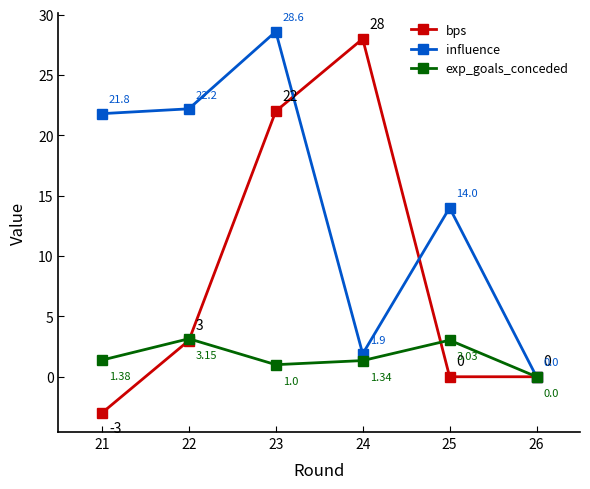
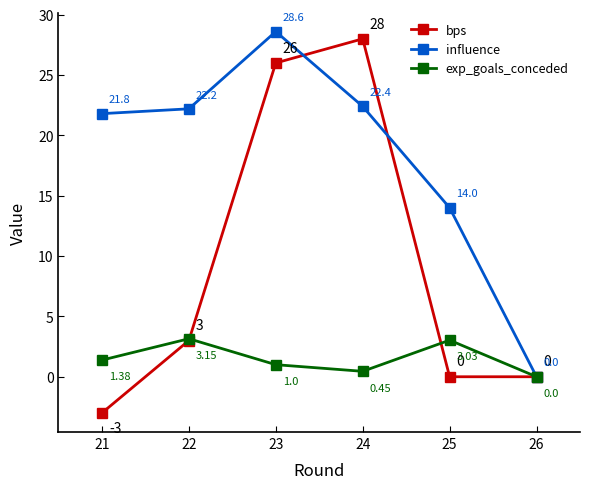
bps, 23: 22 -> 26
influence, 24: 1.9 -> 22.4
exp_goals_conceded, 24: 1.34 -> 0.45
